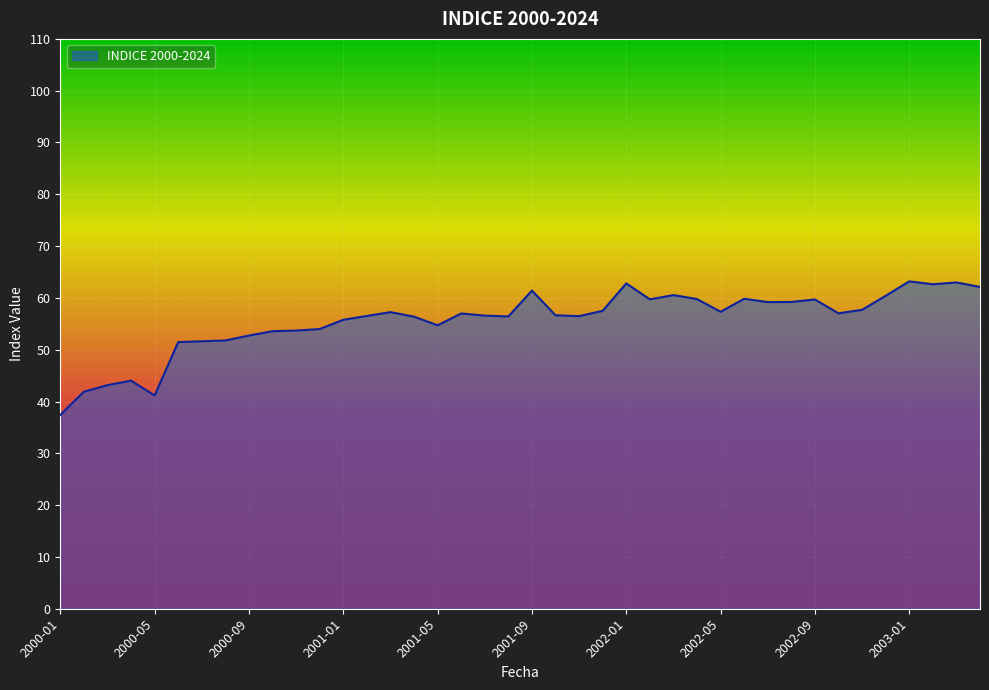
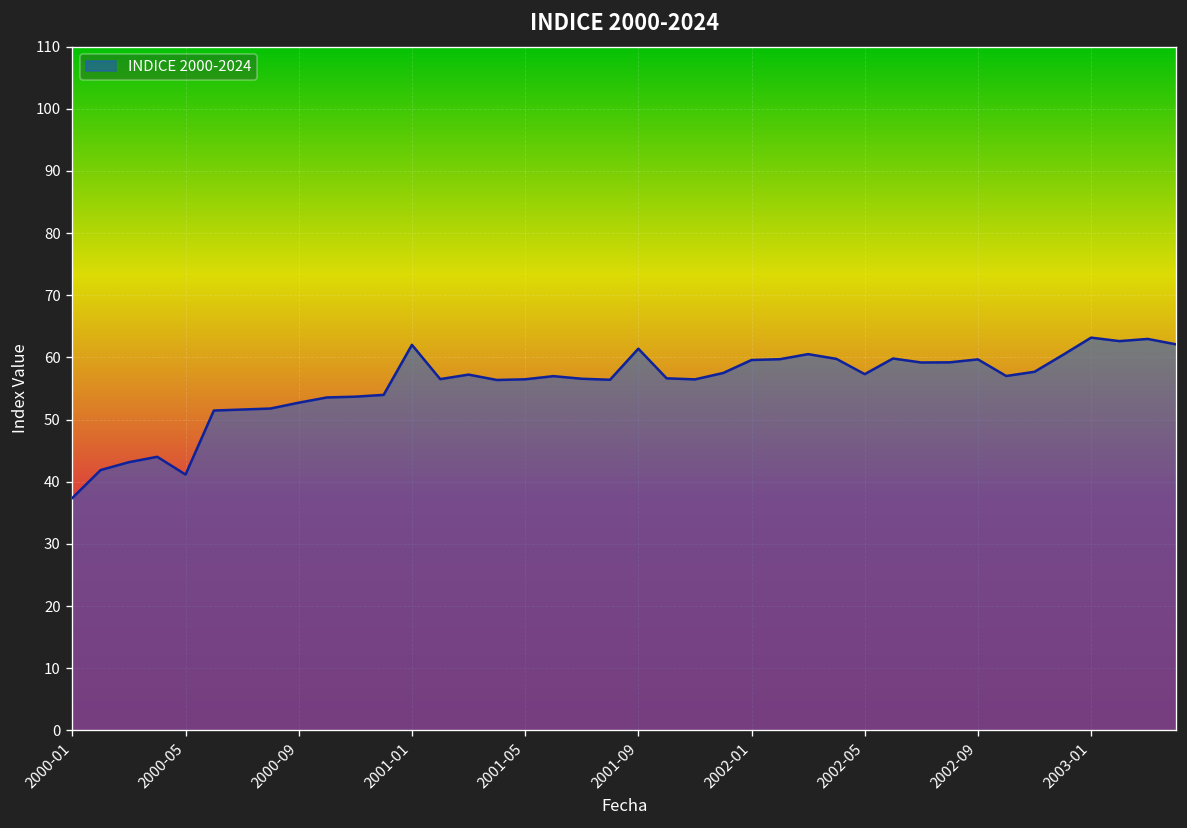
2001-01: 56 -> 62
2001-05: 55 -> 56
2002-01: 63 -> 60
